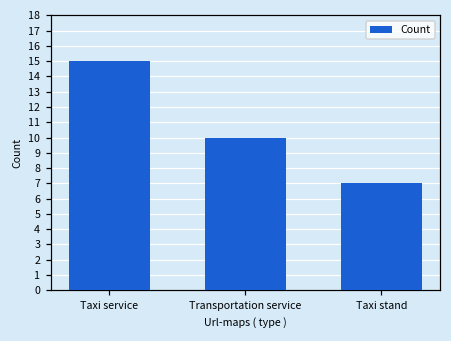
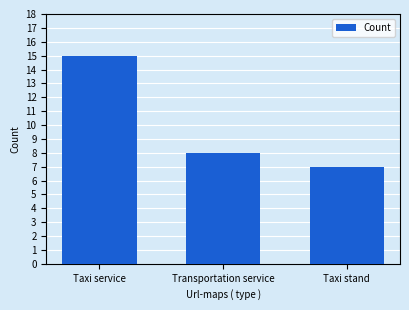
Transportation service: 10 -> 8
